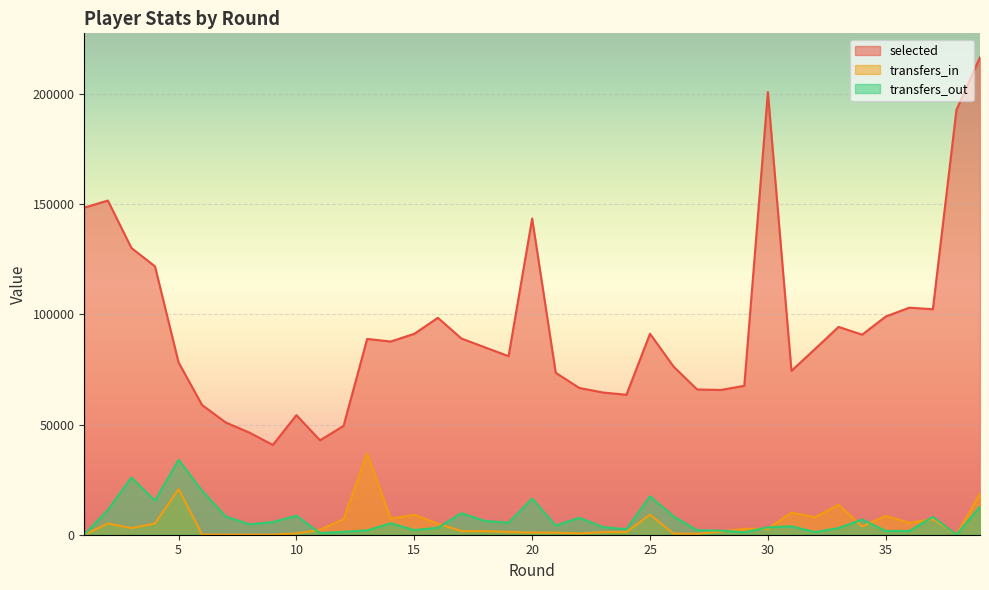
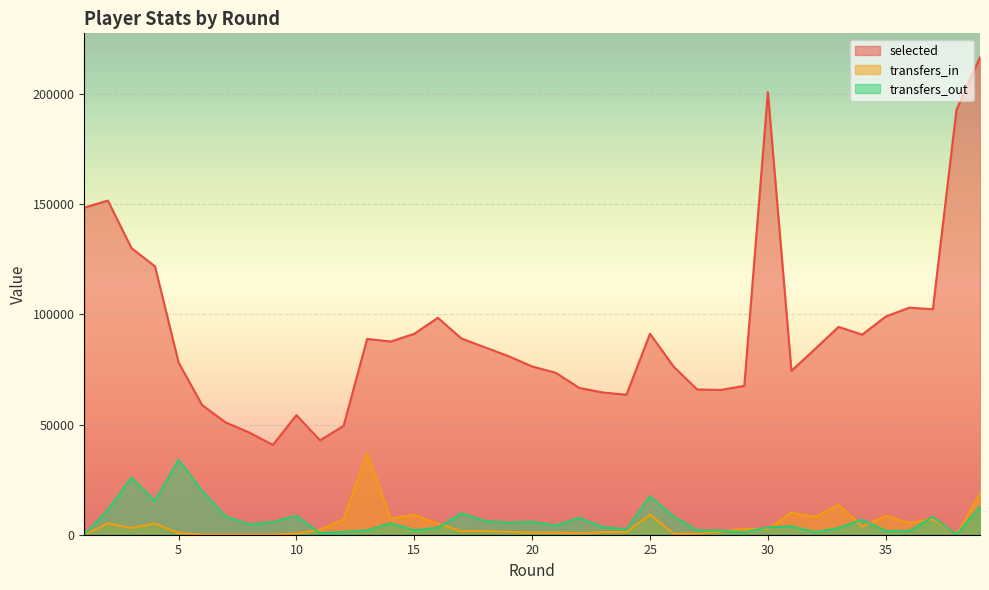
transfers_in, 5: 21000 -> 1000
selected, 20: 143000 -> 76000
transfers_out, 20: 16000 -> 6000
